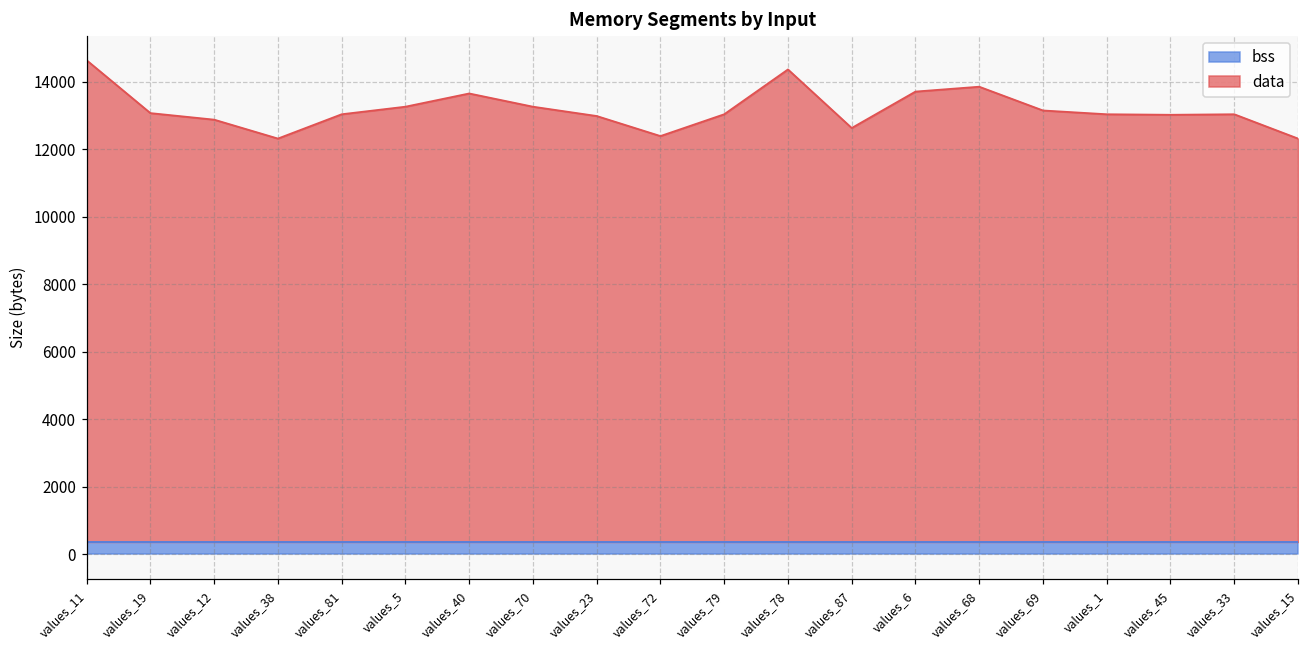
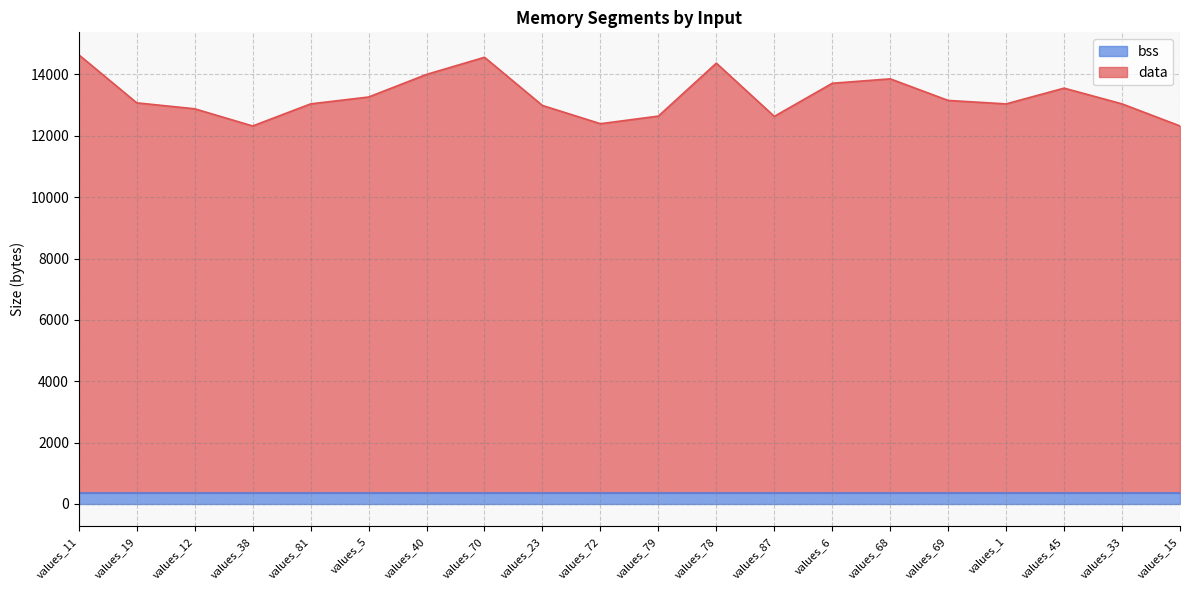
data, values_40: 13700 -> 14000
data, values_70: 13300 -> 14600
data, values_79: 13000 -> 12600
data, values_45: 13000 -> 13600
